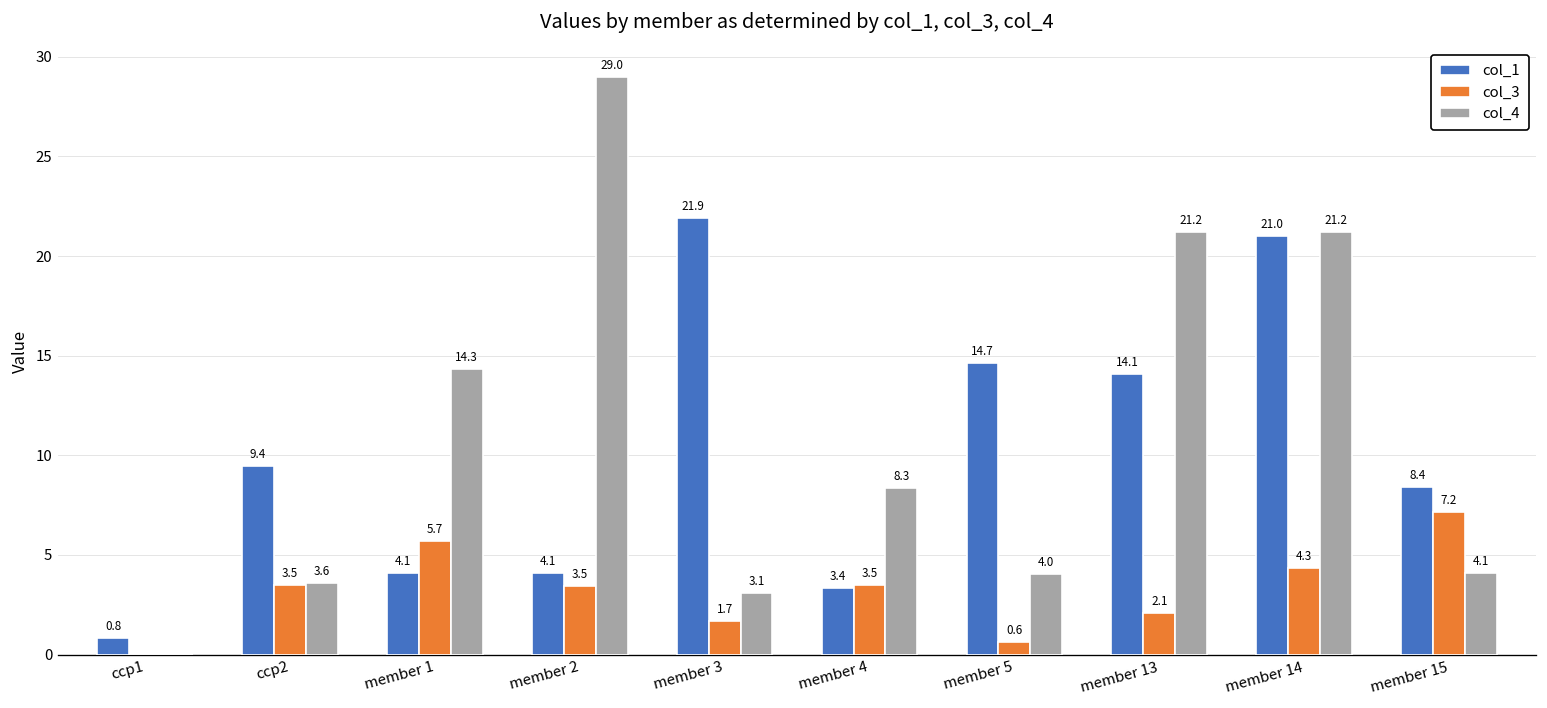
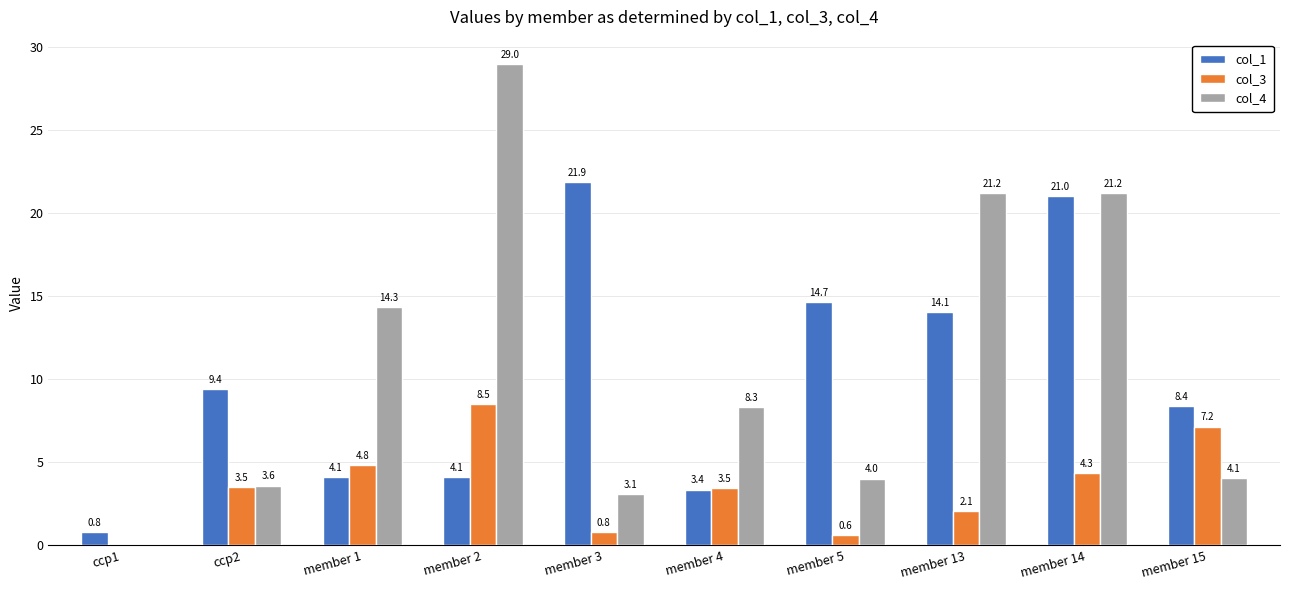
col_3, member 1: 5.7 -> 4.8
col_3, member 2: 3.5 -> 8.5
col_3, member 3: 1.7 -> 0.8
